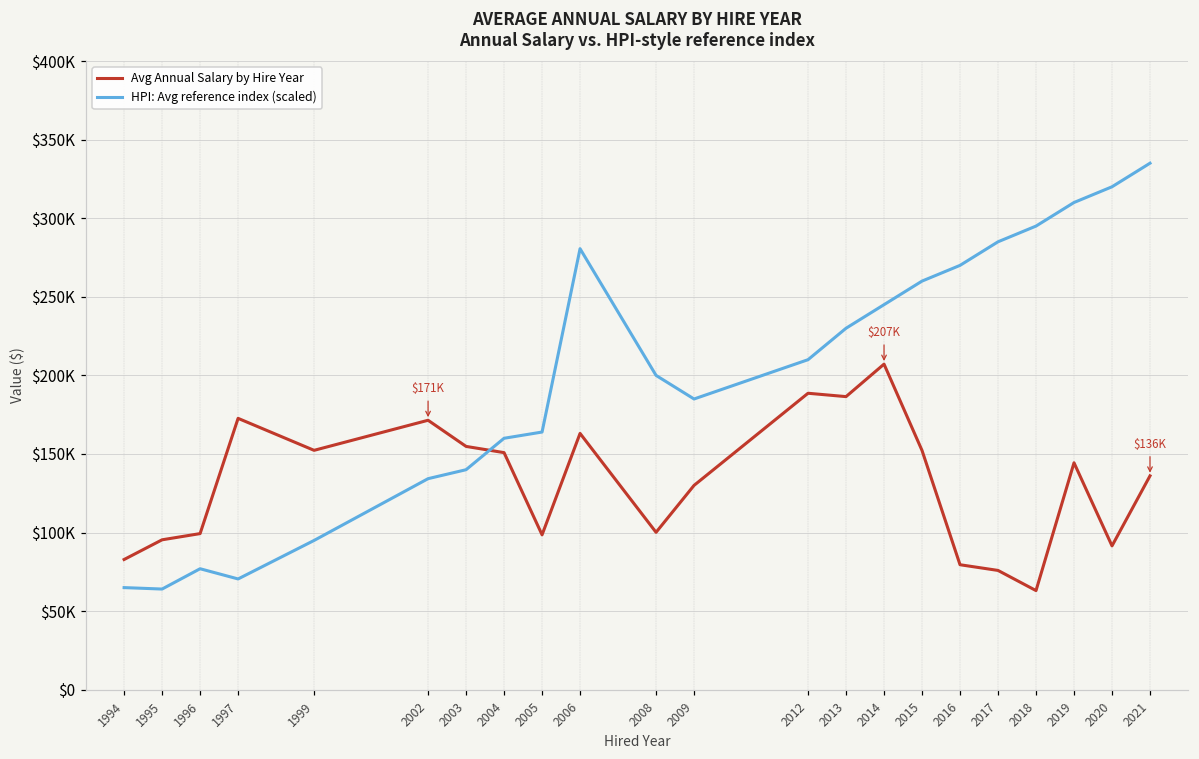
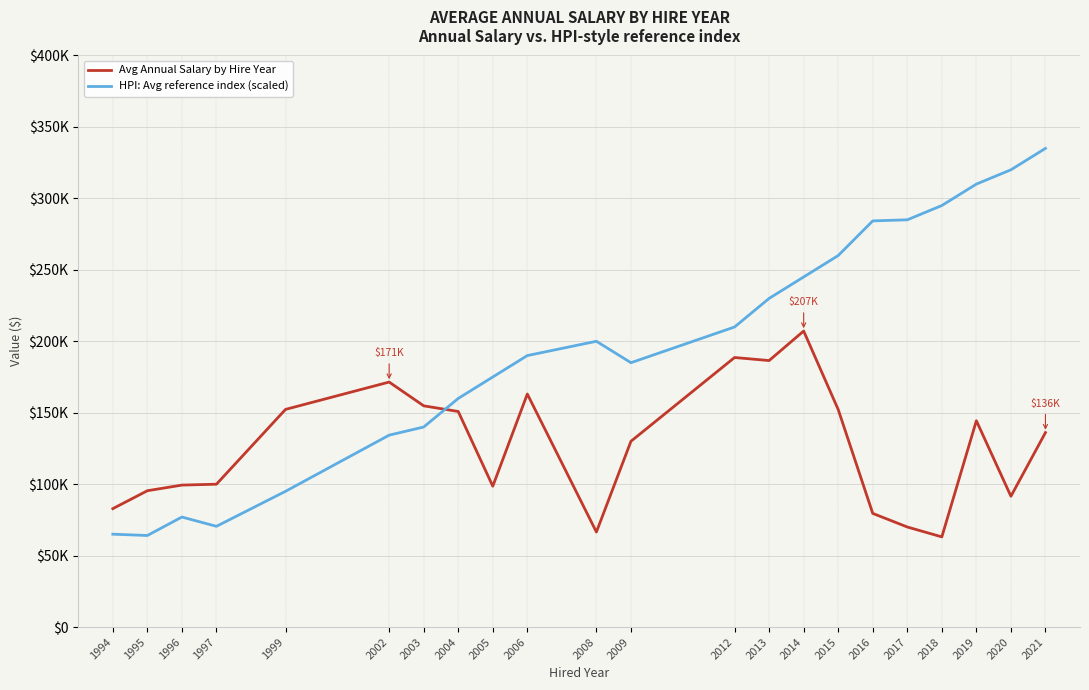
Avg Annual Salary by Hire Year, 1997: $173000 -> $100000
HPI: Avg reference index (scaled), 2005: $164000 -> $175000
HPI: Avg reference index (scaled), 2006: $281000 -> $190000
Avg Annual Salary by Hire Year, 2008: $100000 -> $67000
HPI: Avg reference index (scaled), 2016: $270000 -> $284000
Avg Annual Salary by Hire Year, 2017: $76000 -> $70000
